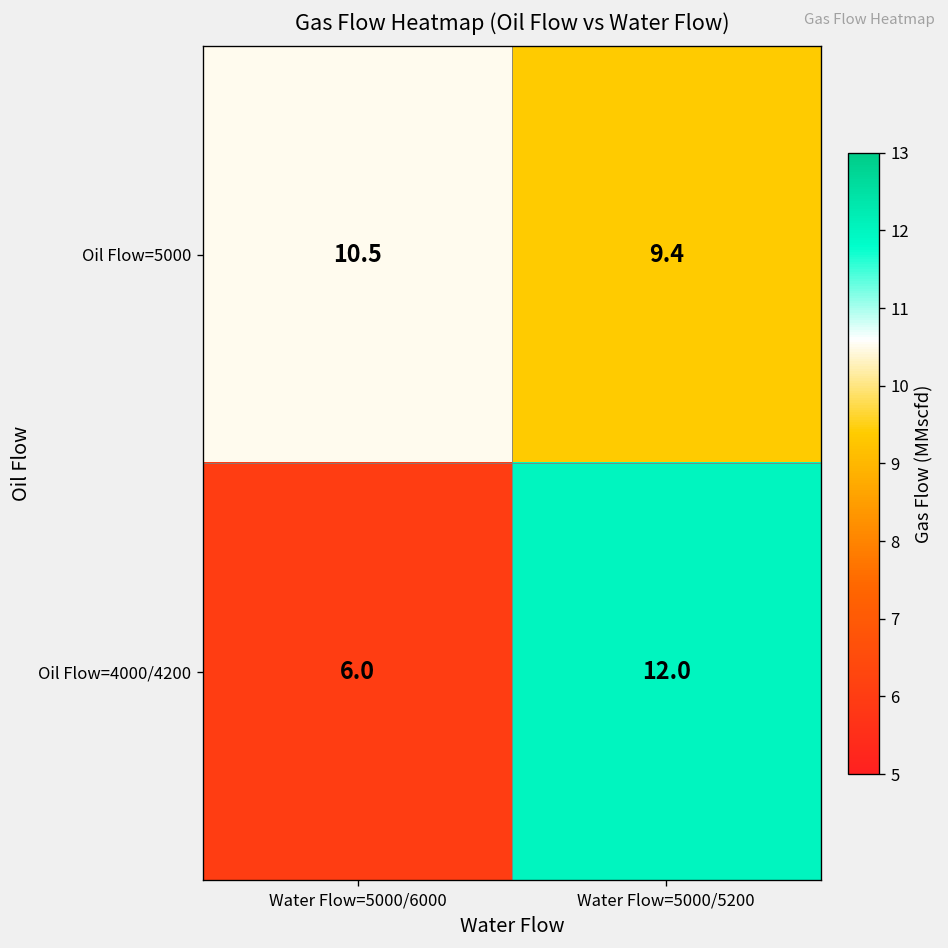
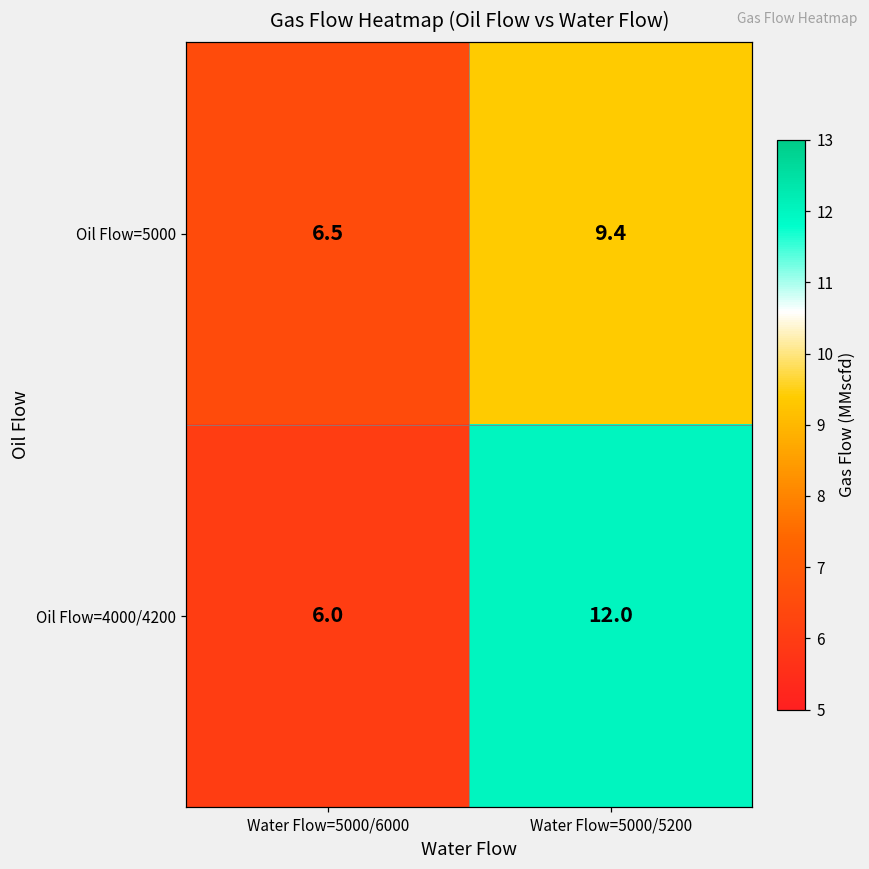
Oil Flow=5000, Water Flow=5000/6000: 10.5 -> 6.5
